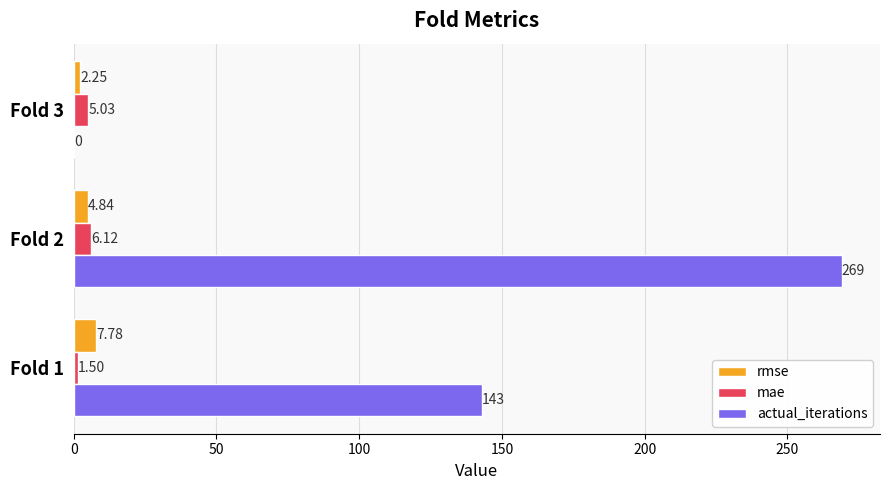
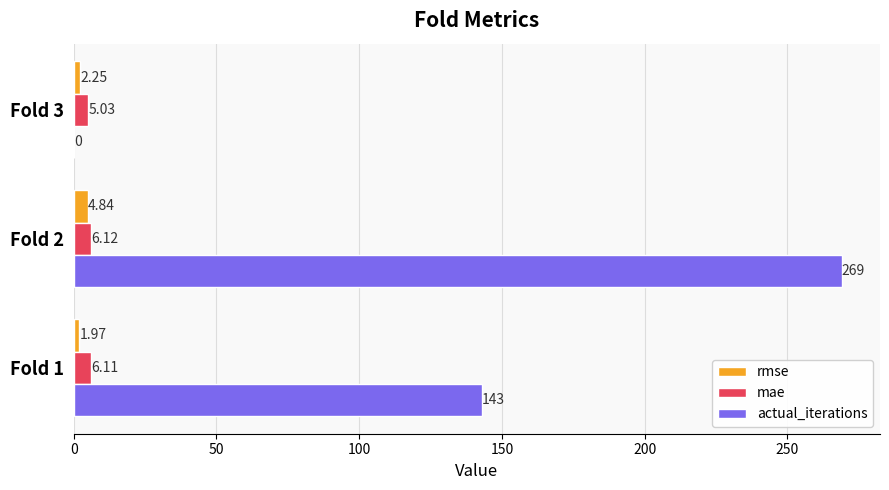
rmse, Fold 1: 7.78 -> 1.97
mae, Fold 1: 1.50 -> 6.11
